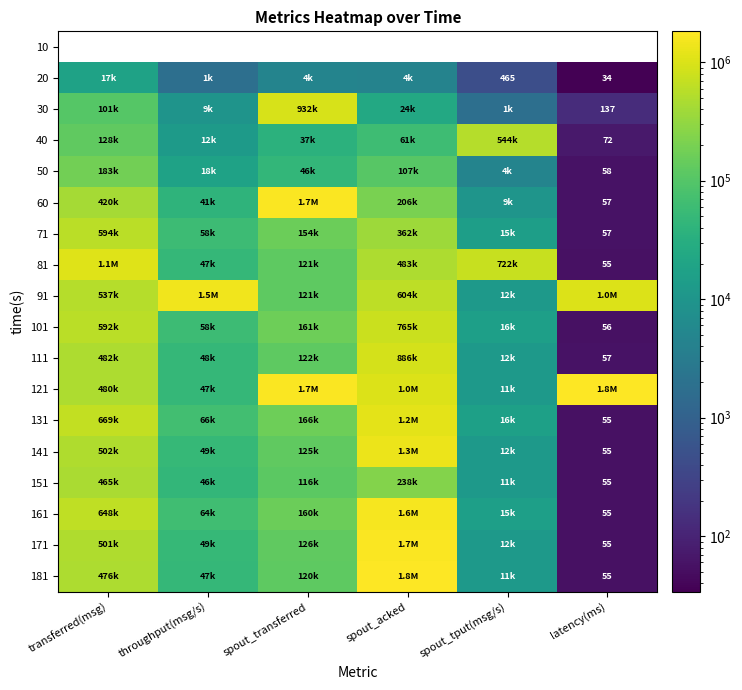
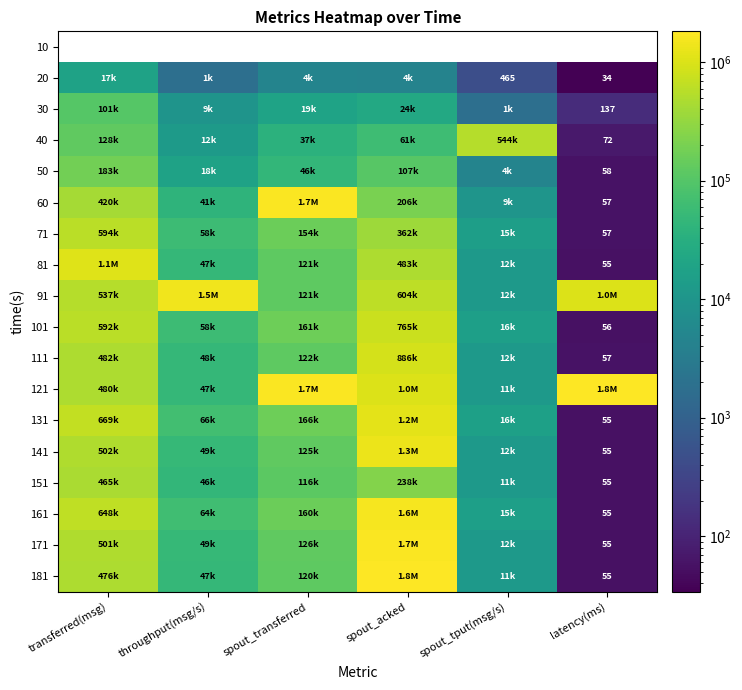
30, spout_transferred: 932k -> 19k
81, spout_tput(msg/s): 722k -> 12k
